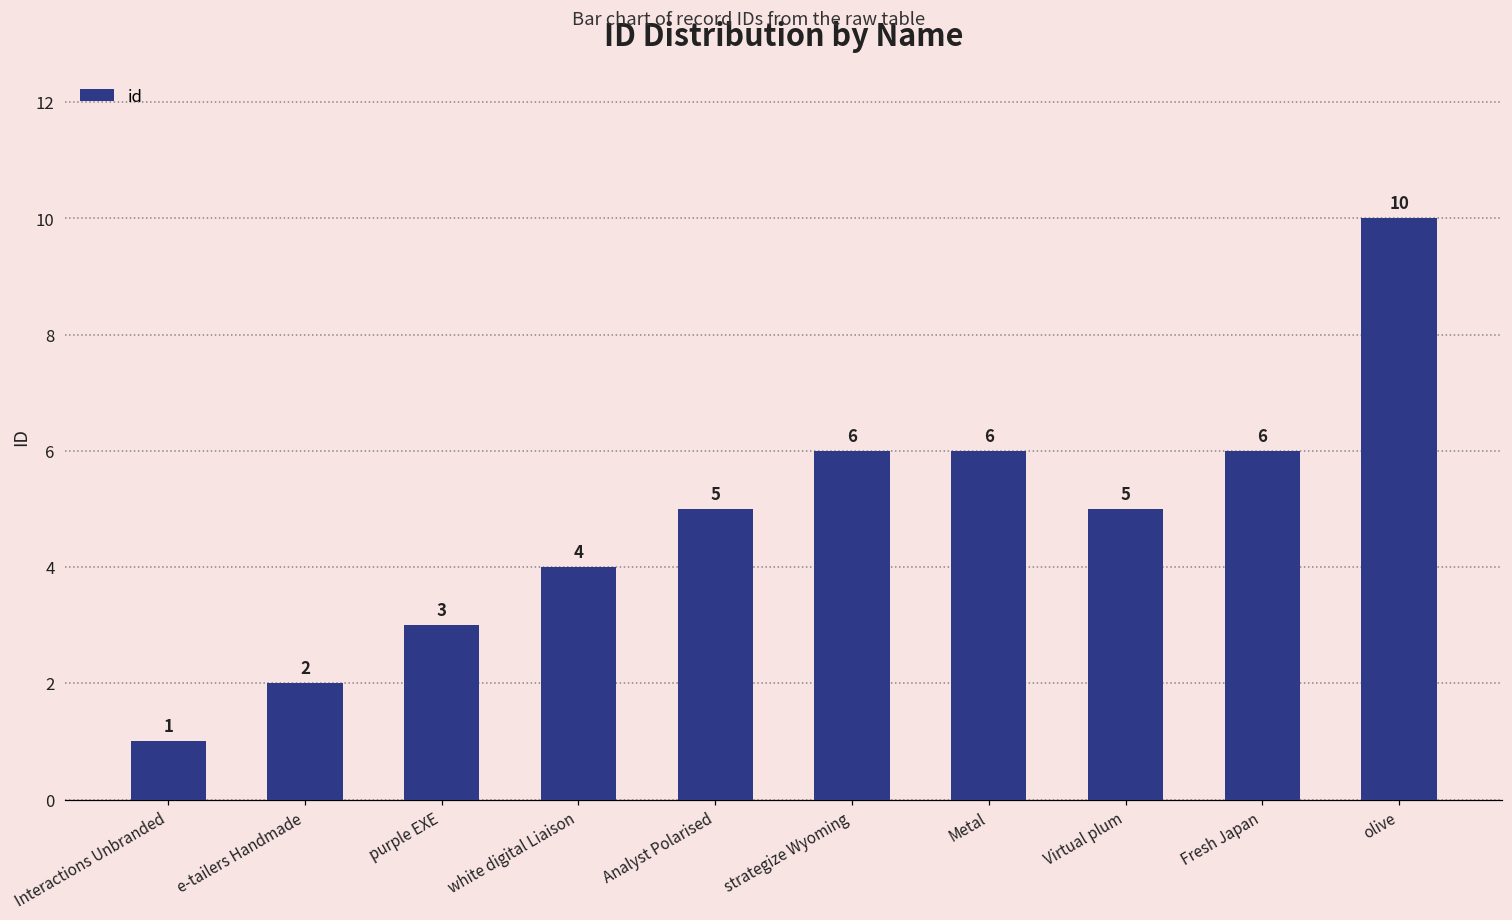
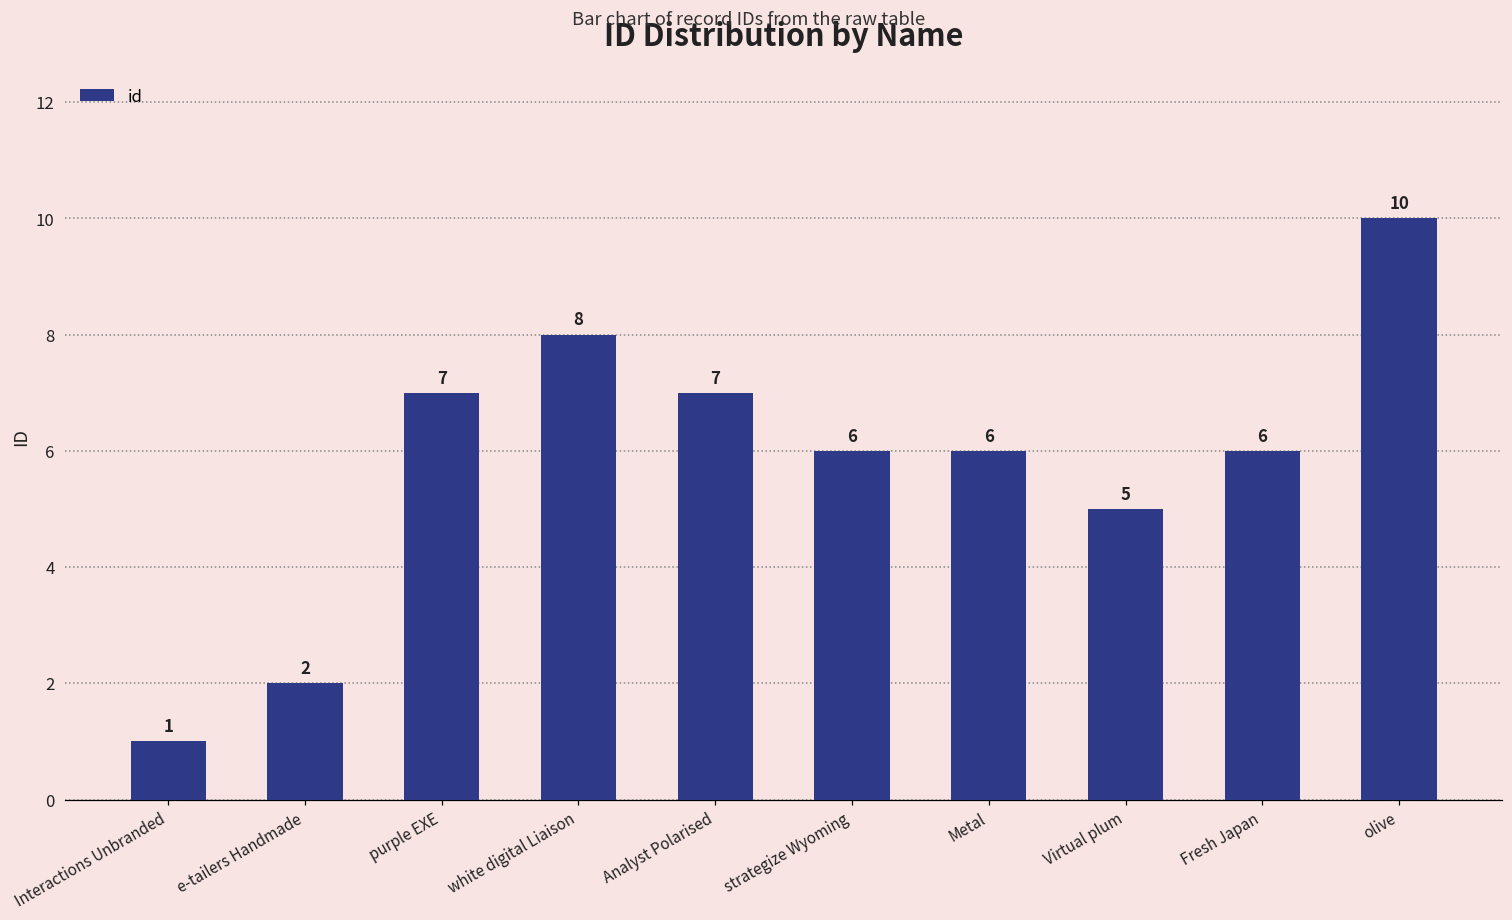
purple EXE: 3 -> 7
white digital Liaison: 4 -> 8
Analyst Polarised: 5 -> 7
